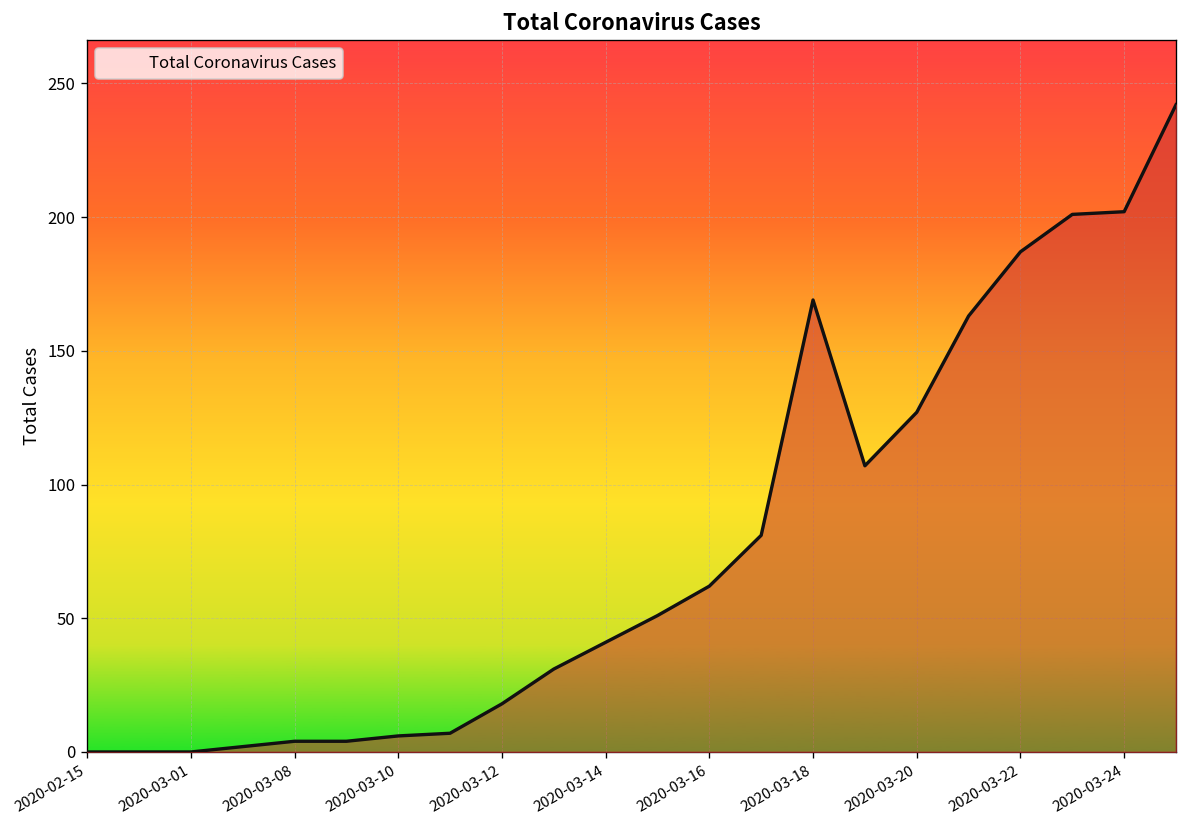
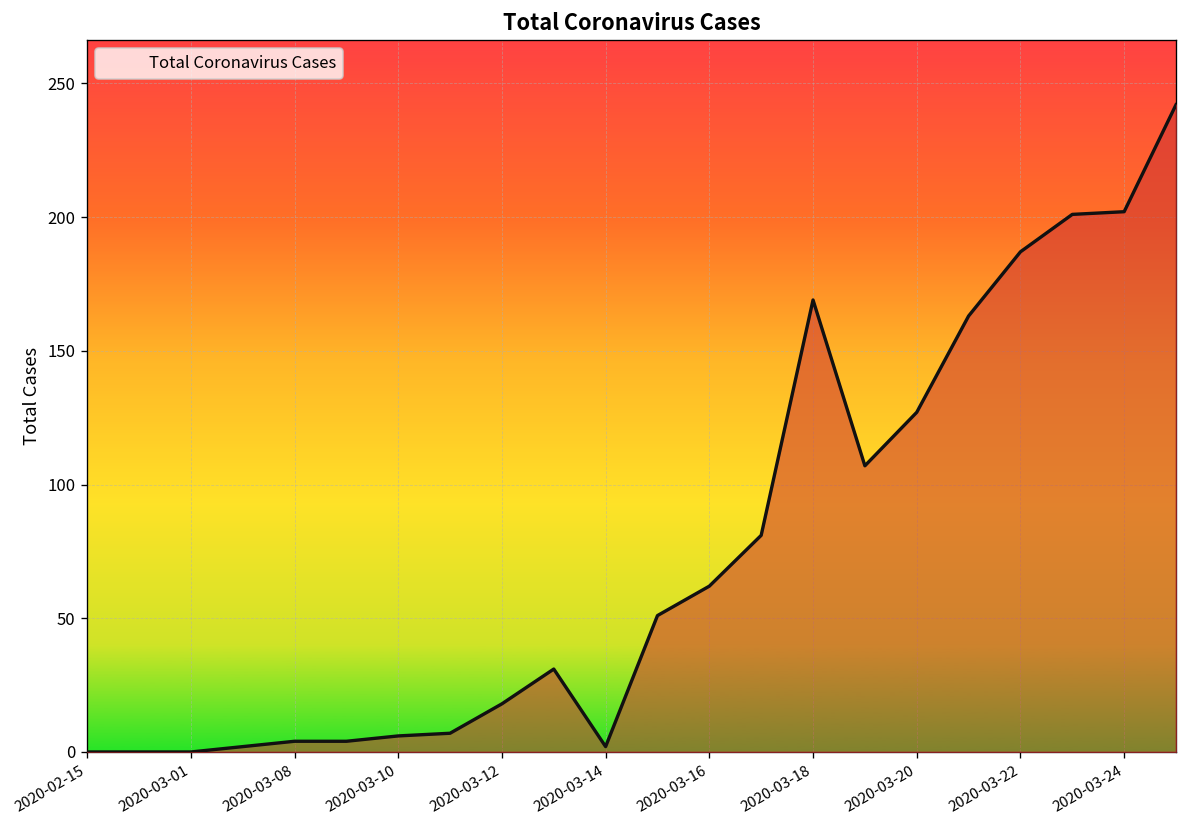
2020-03-14: 41 -> 2
